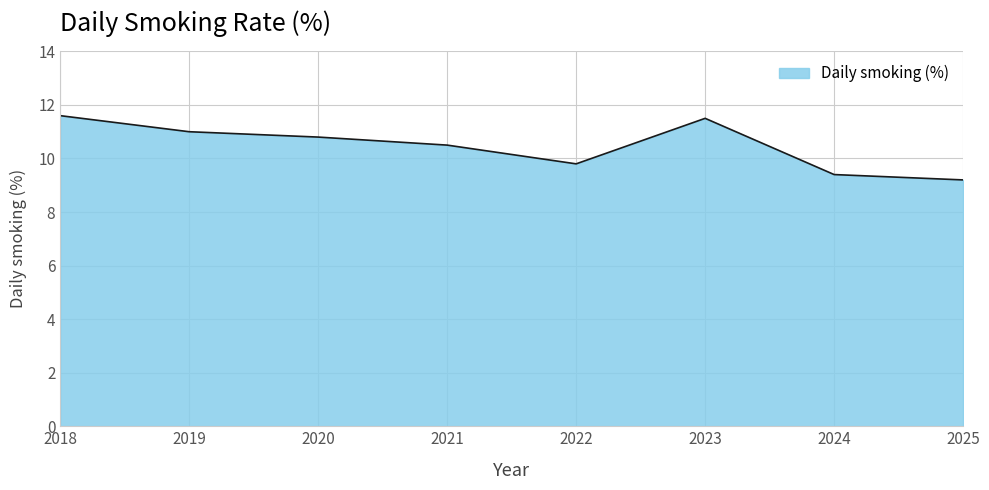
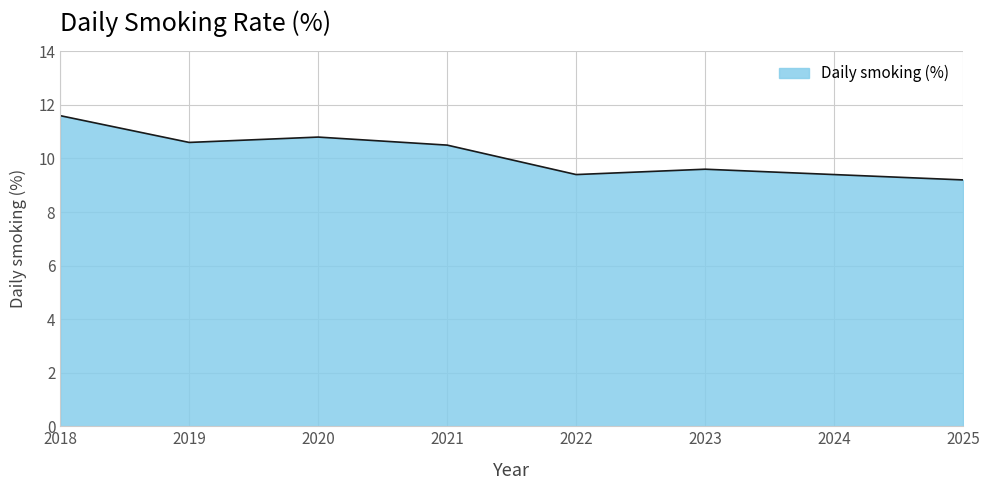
2019: 11.0 -> 10.6
2022: 9.8 -> 9.4
2023: 11.5 -> 9.6
